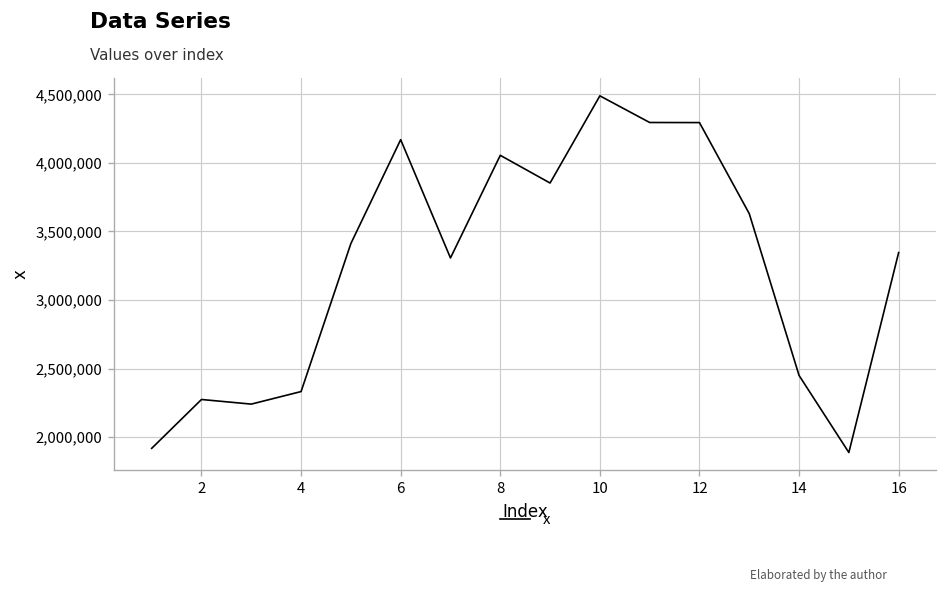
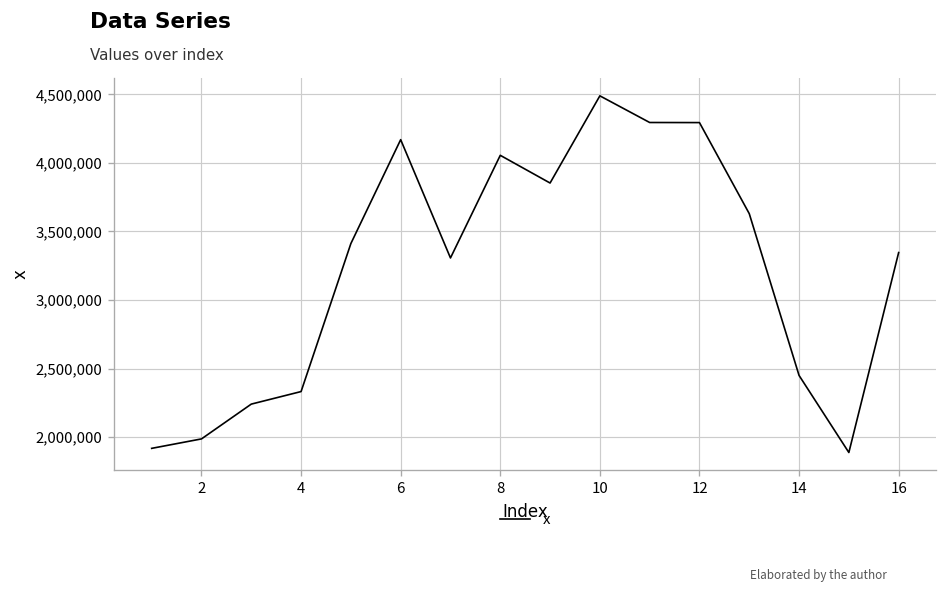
2: 2,270,000 -> 1,990,000
